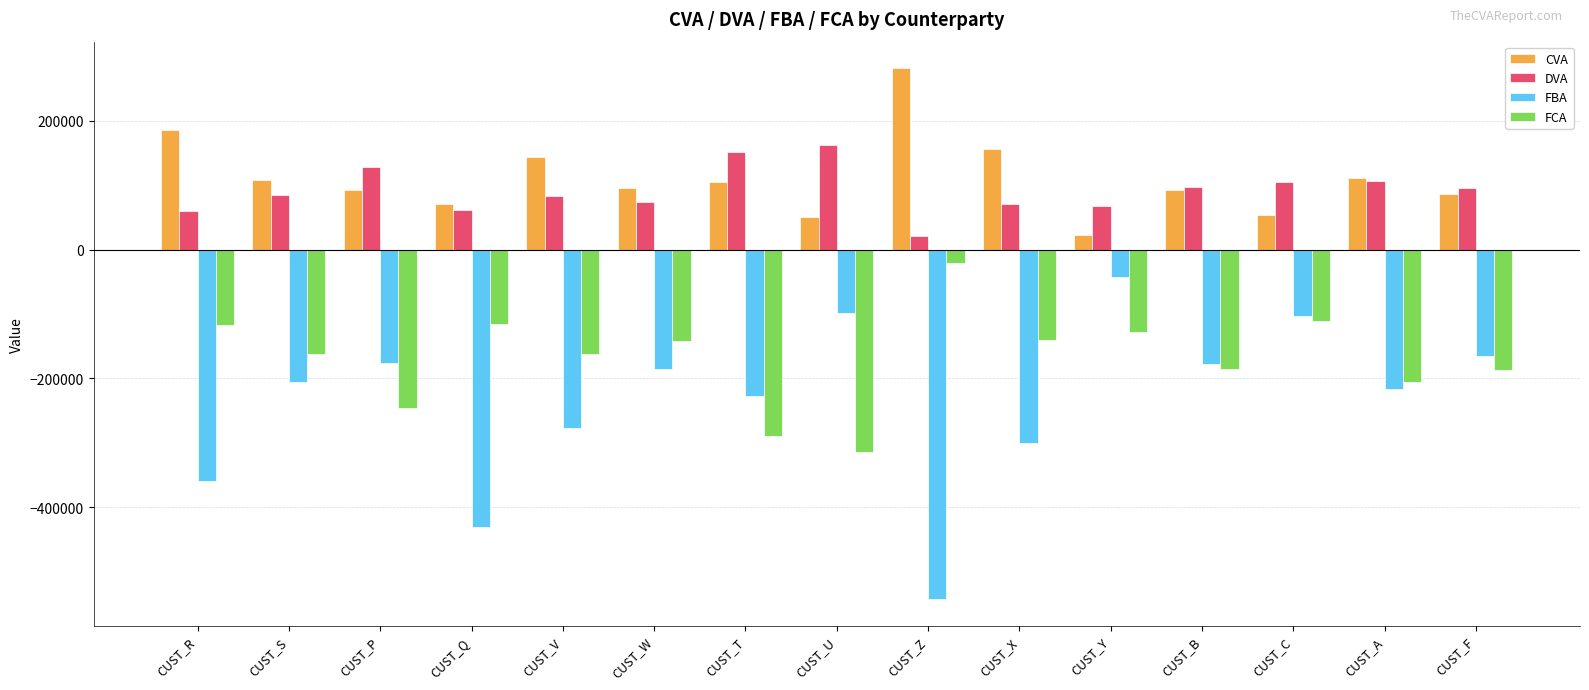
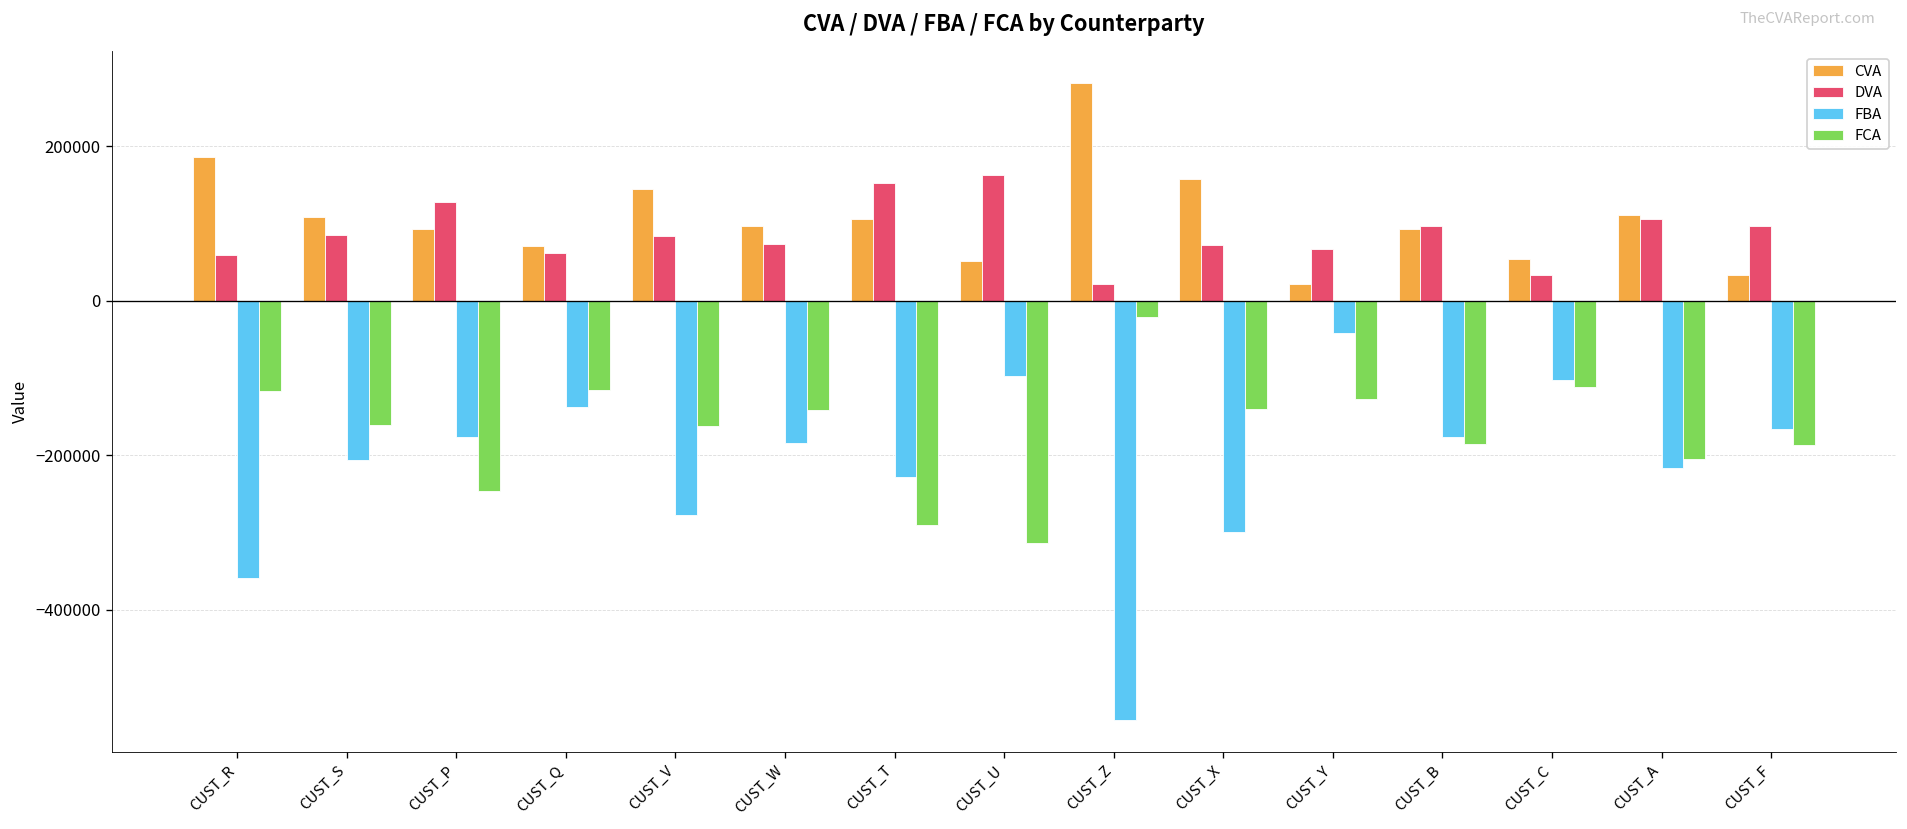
FBA, CUST_Q: -430000 -> -140000
DVA, CUST_C: 100000 -> 30000
CVA, CUST_F: 90000 -> 30000
